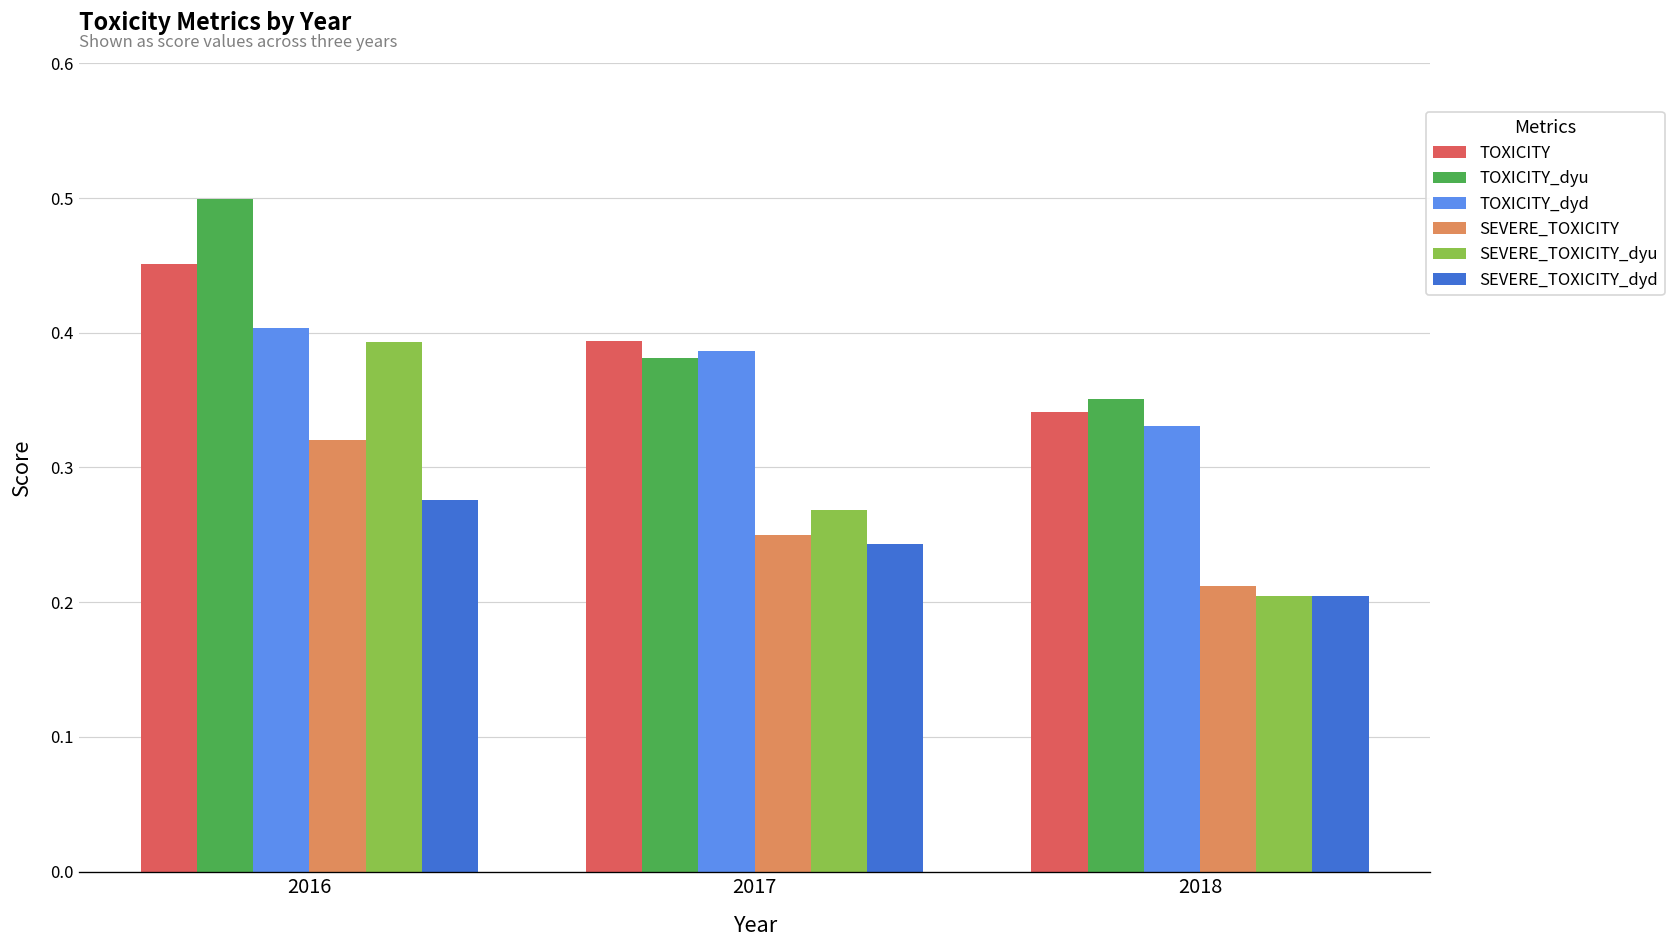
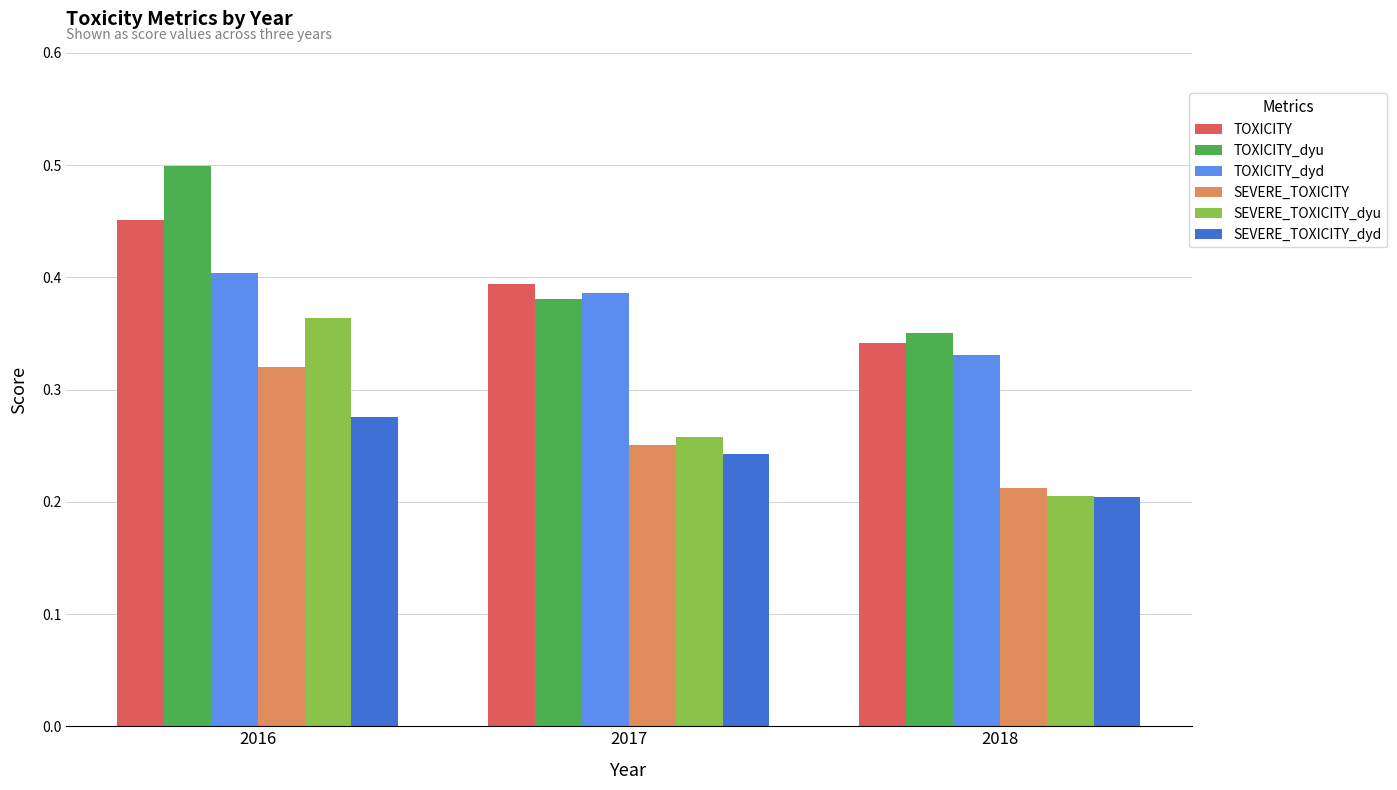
SEVERE_TOXICITY_dyu, 2016: 0.393 -> 0.363
SEVERE_TOXICITY_dyu, 2017: 0.269 -> 0.257
